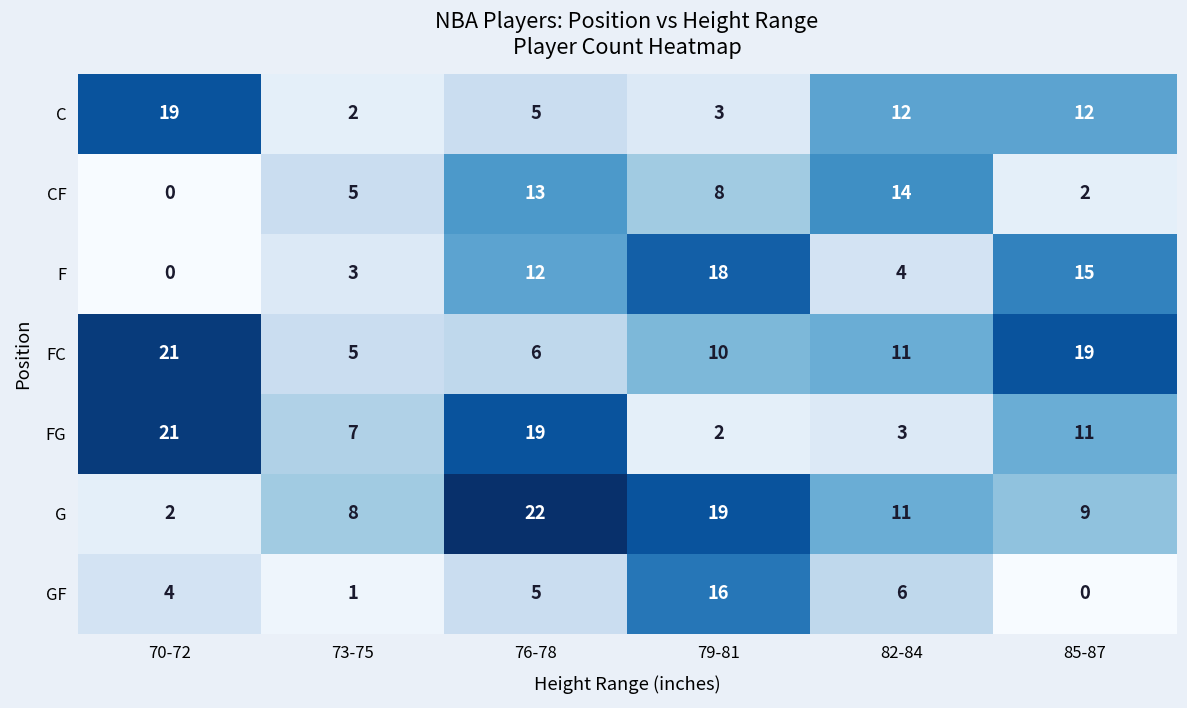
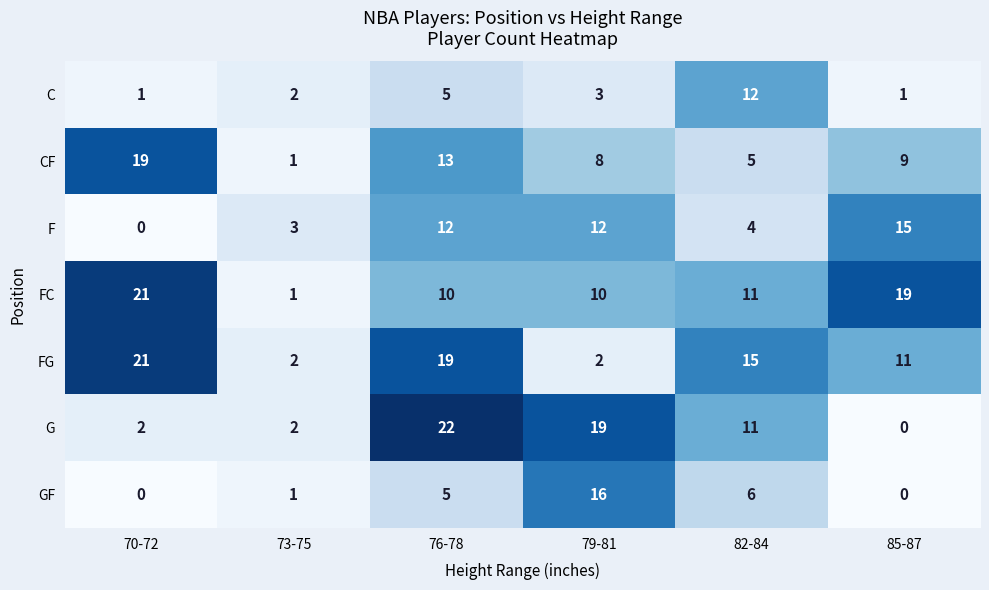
C, 70-72: 19 -> 1
C, 85-87: 12 -> 1
CF, 70-72: 0 -> 19
CF, 73-75: 5 -> 1
CF, 82-84: 14 -> 5
CF, 85-87: 2 -> 9
F, 79-81: 18 -> 12
FC, 73-75: 5 -> 1
FC, 76-78: 6 -> 10
FG, 73-75: 7 -> 2
FG, 82-84: 3 -> 15
G, 73-75: 8 -> 2
G, 85-87: 9 -> 0
GF, 70-72: 4 -> 0
